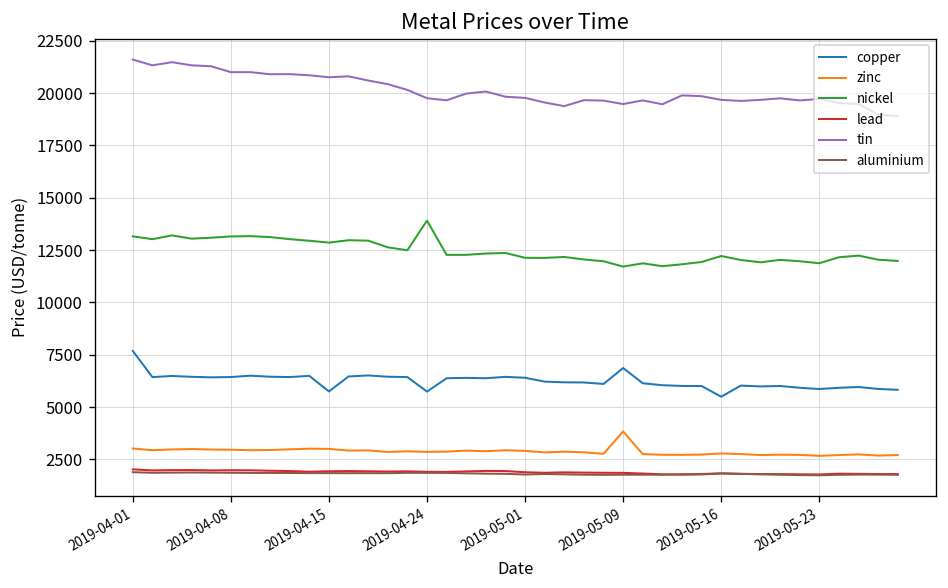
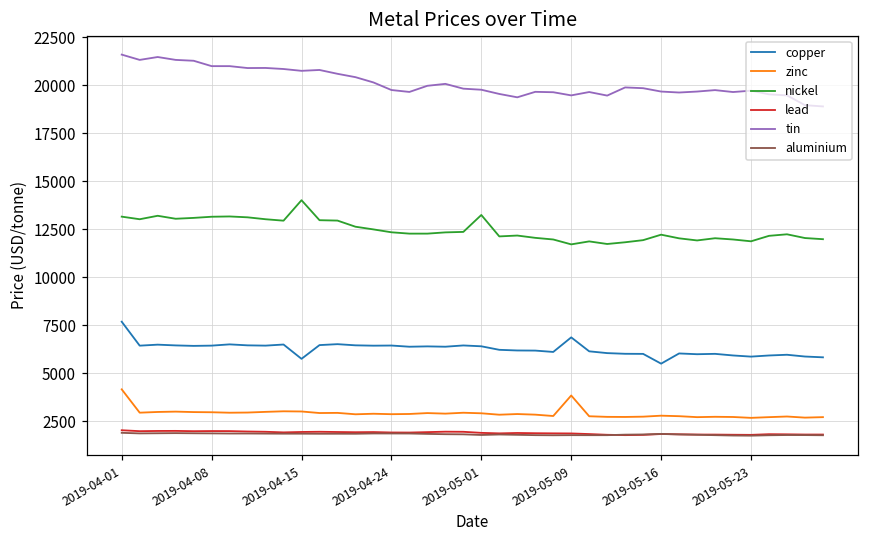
zinc, 2019-04-01: 3000 -> 4200
nickel, 2019-04-15: 12900 -> 14000
copper, 2019-04-24: 5700 -> 6400
nickel, 2019-04-24: 13900 -> 12300
nickel, 2019-05-01: 12100 -> 13200
